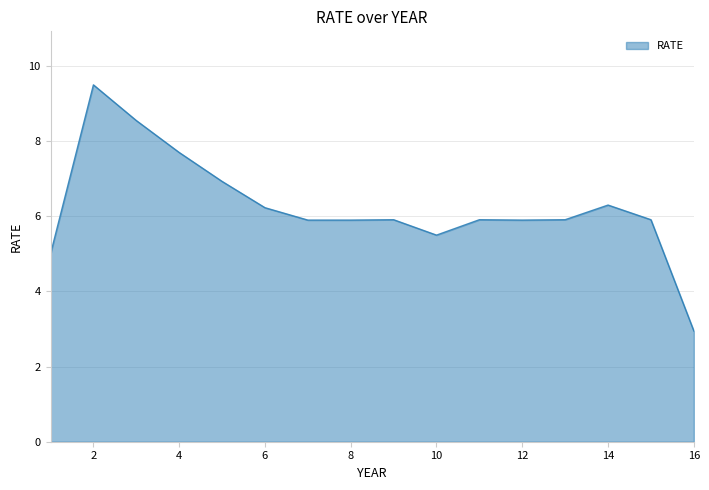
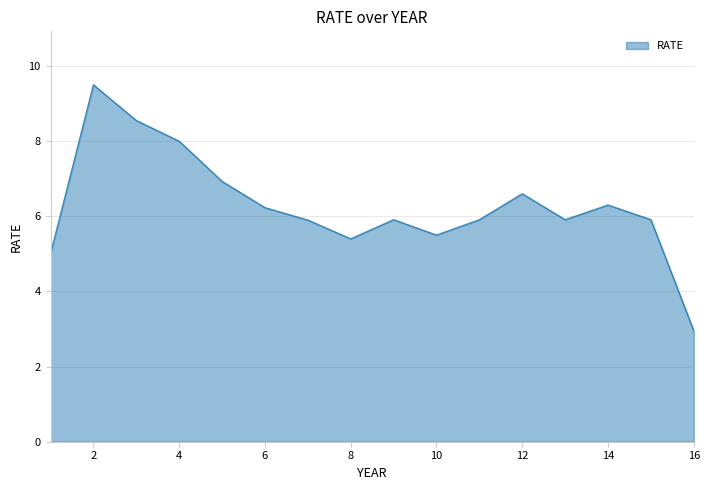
4: 7.7 -> 8.0
8: 5.9 -> 5.4
12: 5.9 -> 6.6
